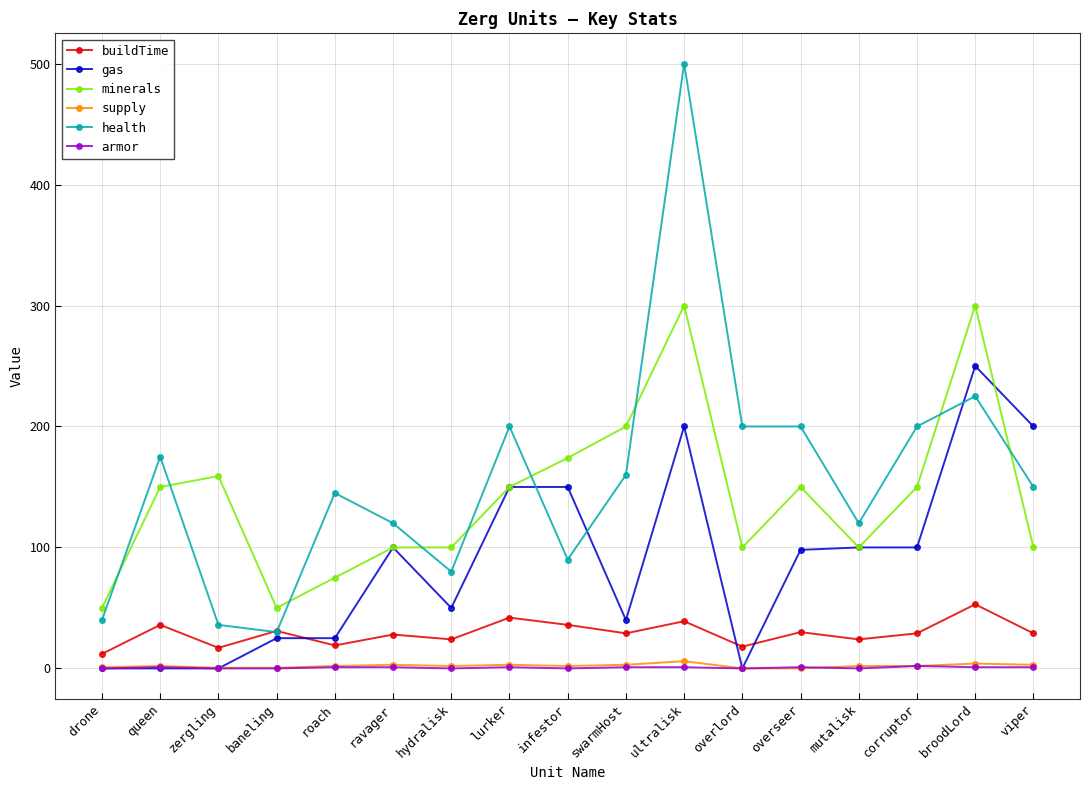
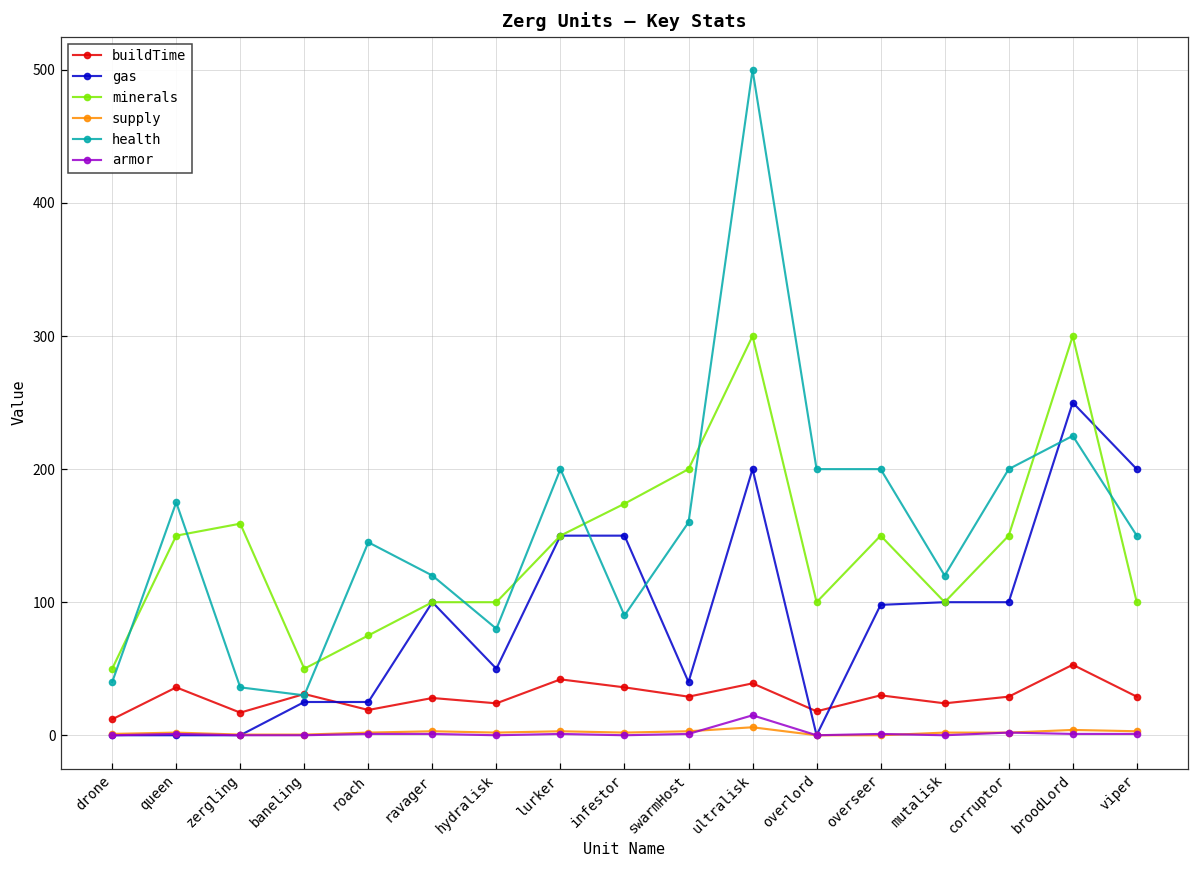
armor, ultralisk: 1 -> 15
